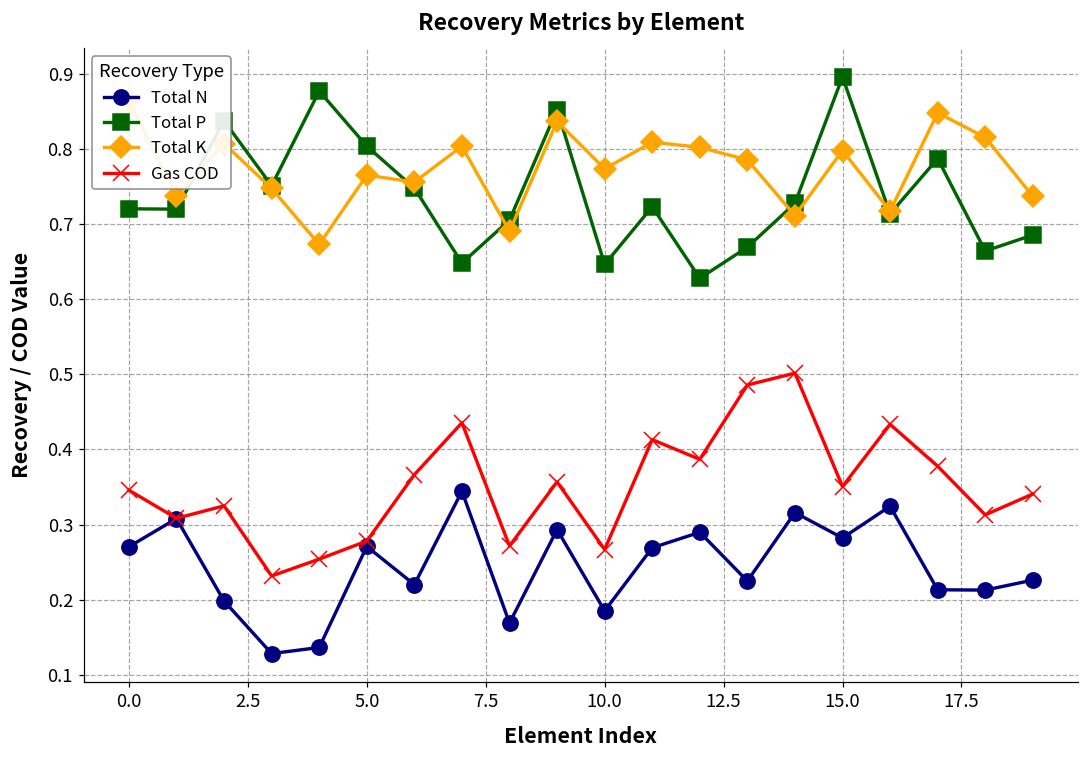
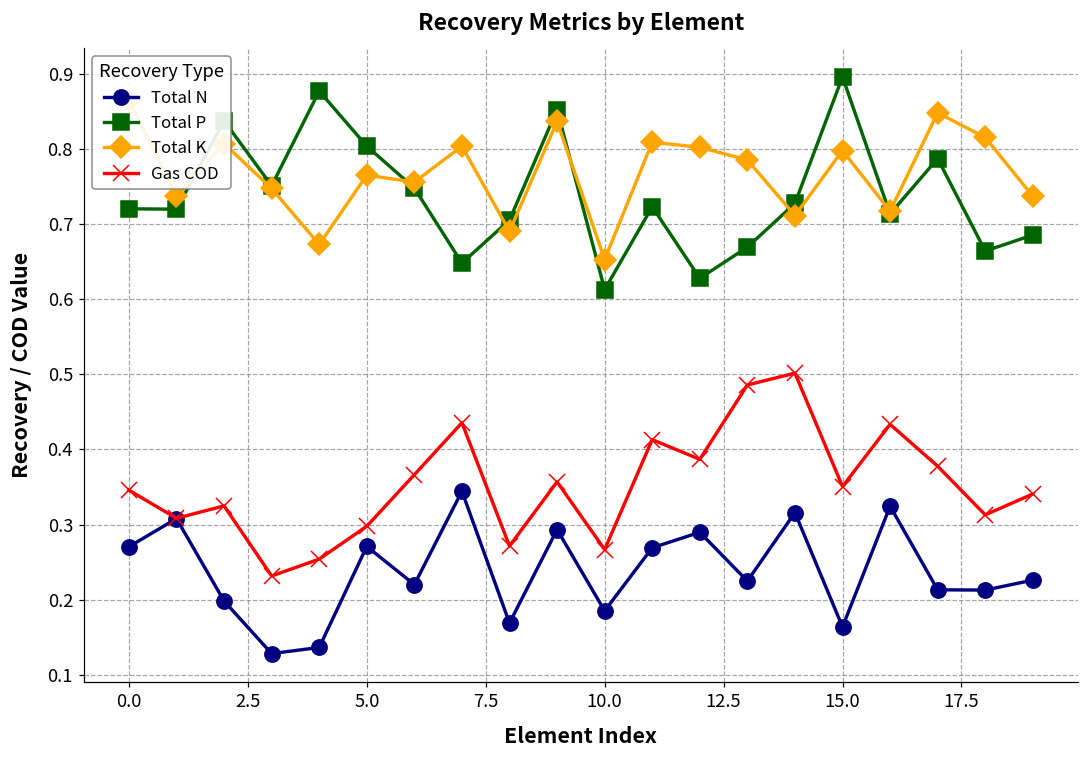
Gas COD, 5.0: 0.28 -> 0.30
Total P, 10.0: 0.65 -> 0.61
Total K, 10.0: 0.77 -> 0.65
Total N, 15.0: 0.28 -> 0.16
